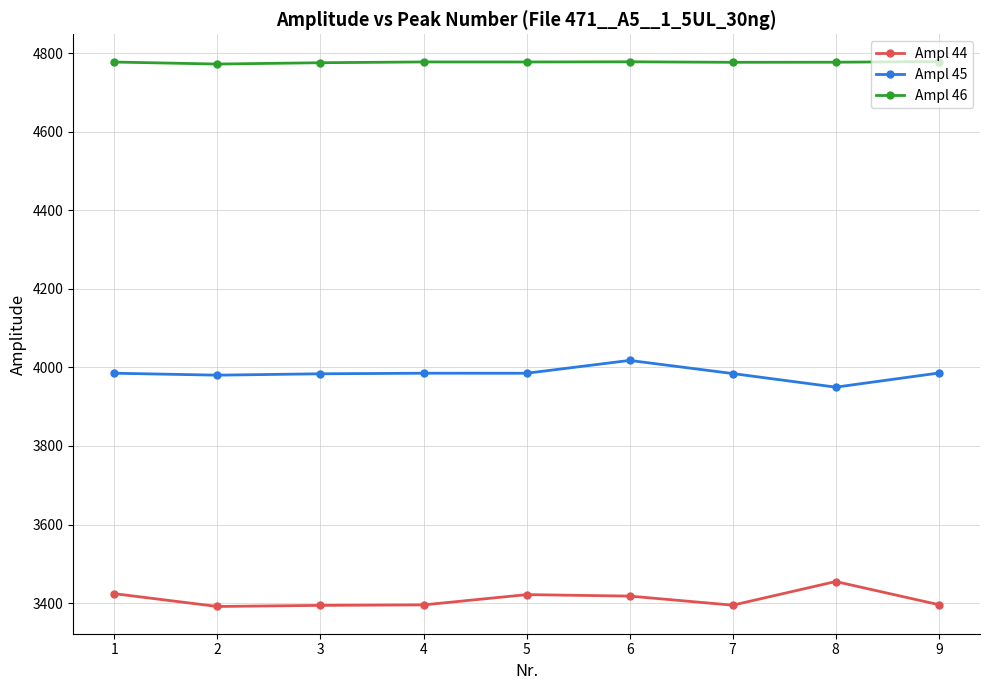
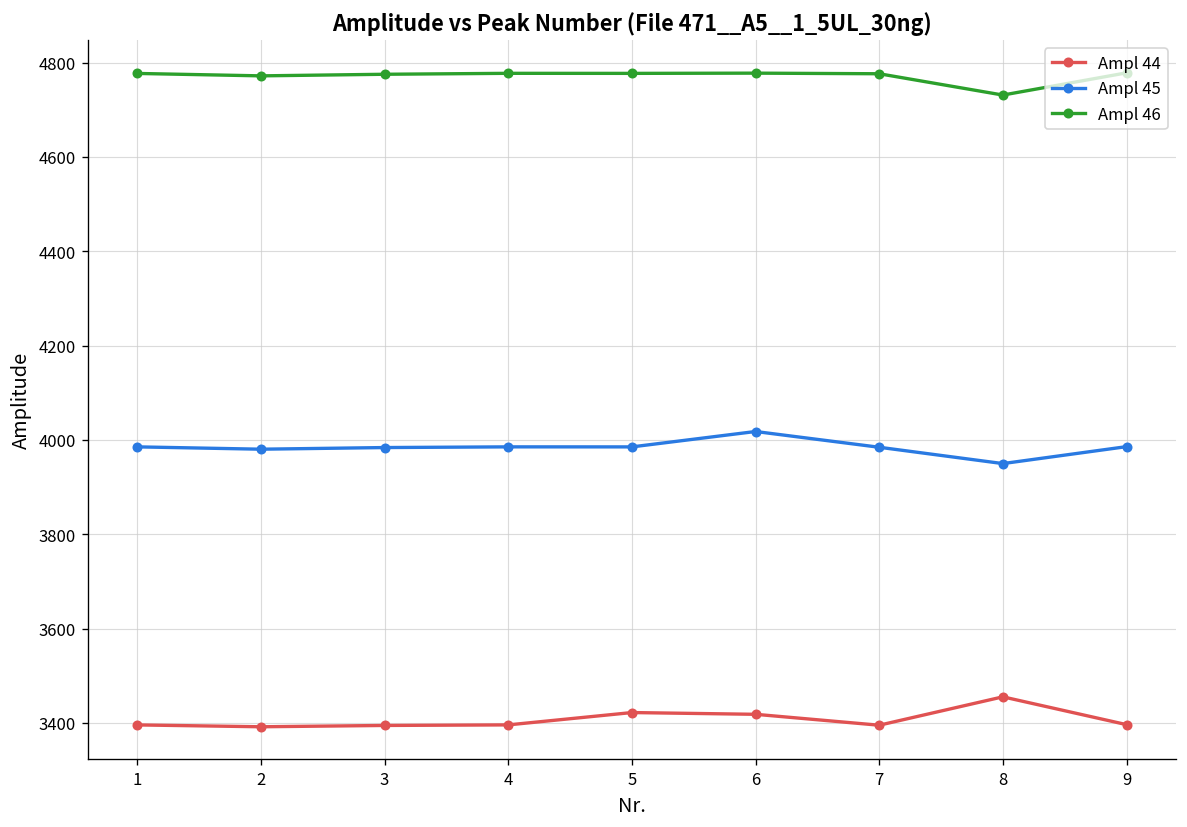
Ampl 44, 1: 3420 -> 3400
Ampl 46, 8: 4780 -> 4730
